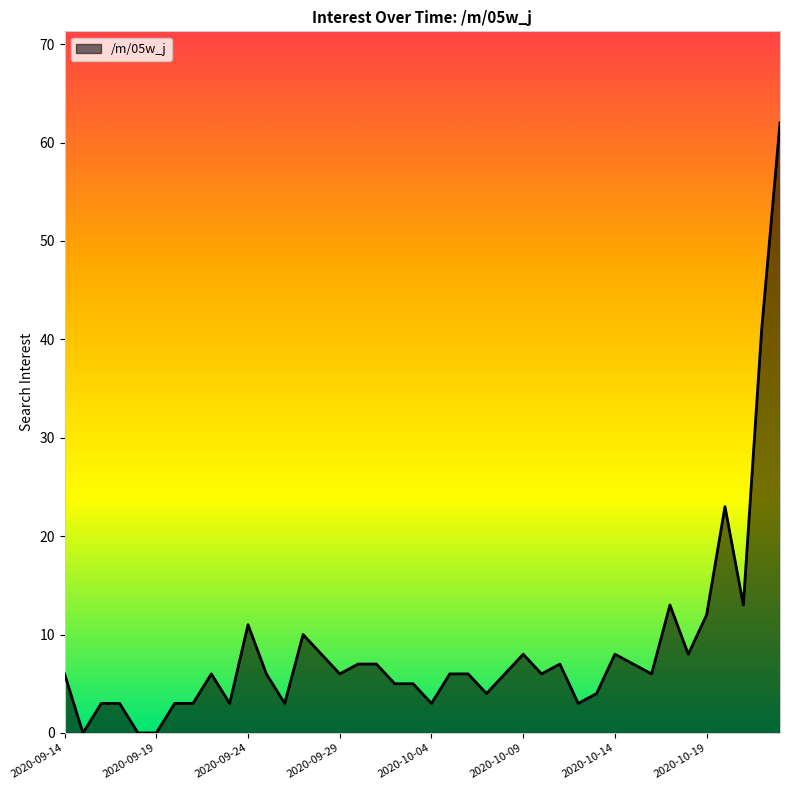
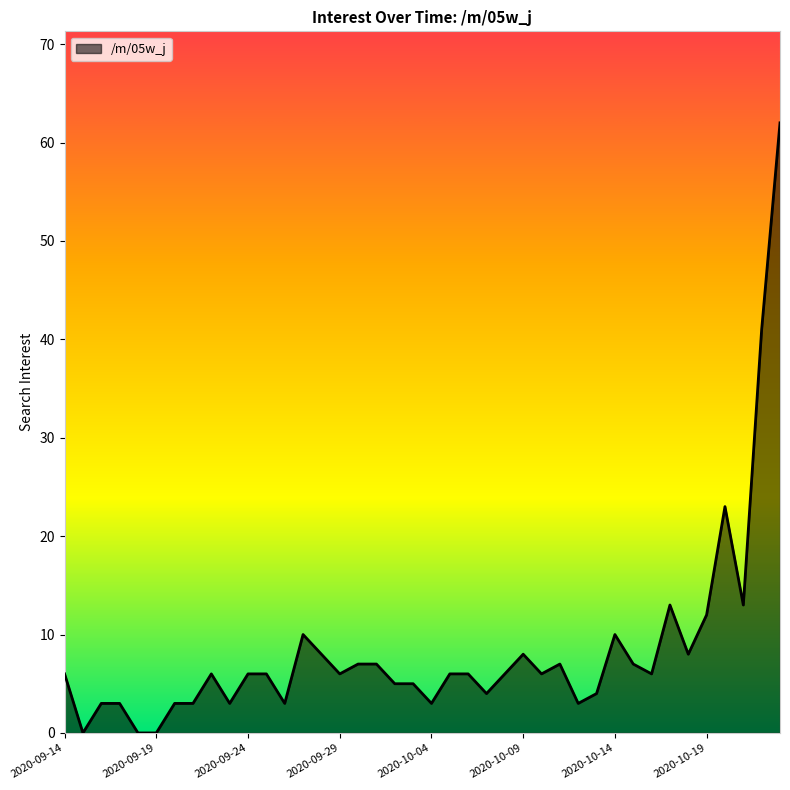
2020-09-24: 11 -> 6
2020-10-14: 8 -> 10
